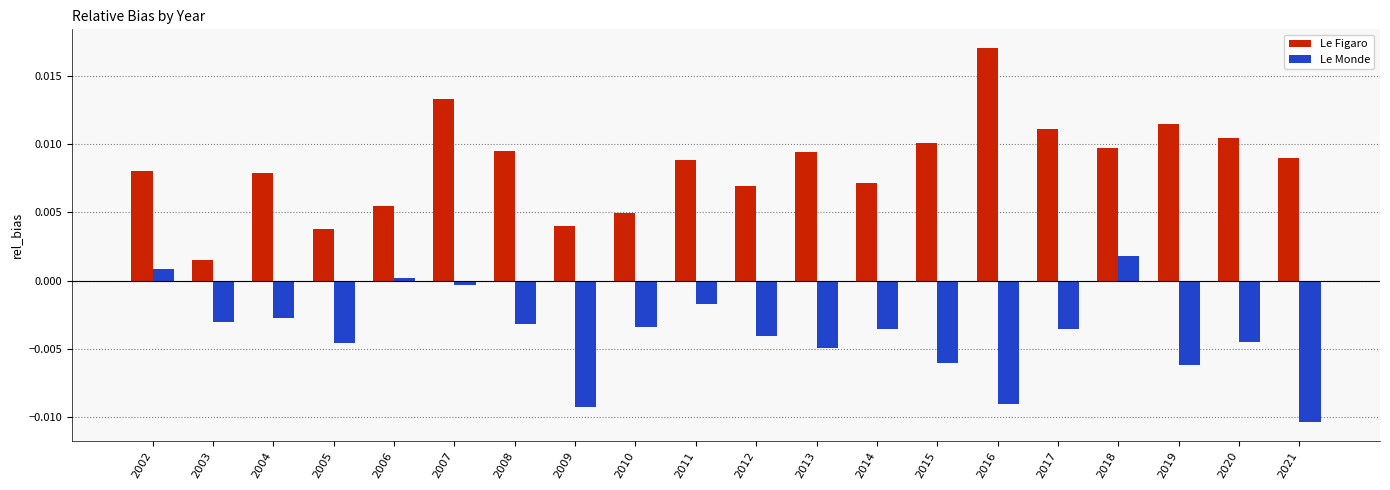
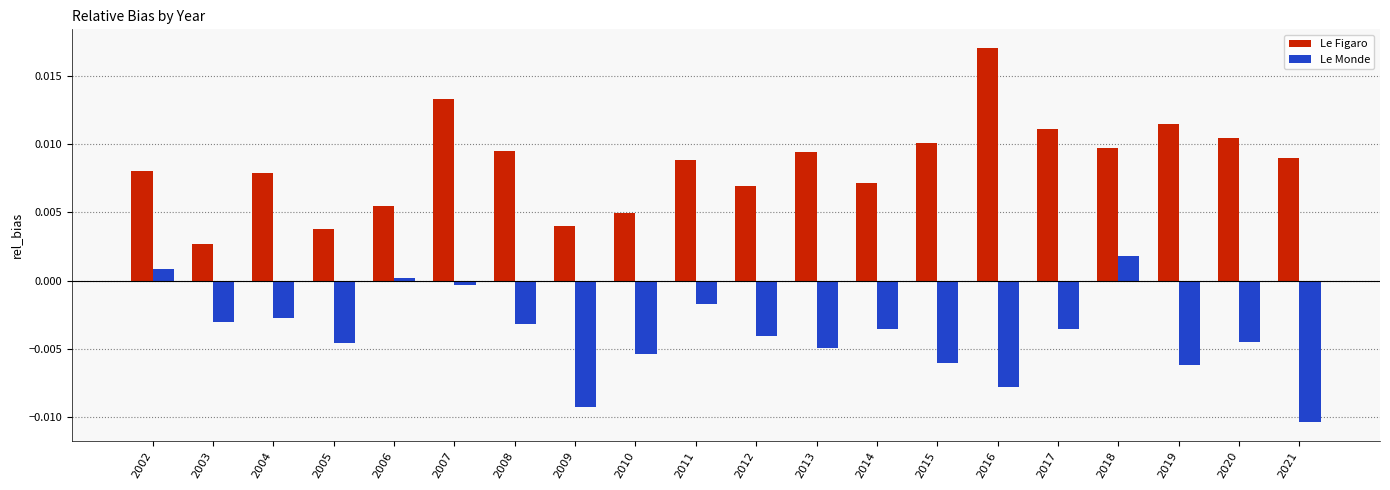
Le Figaro, 2003: 0.0015 -> 0.0027
Le Monde, 2010: -0.0034 -> -0.0054
Le Monde, 2016: -0.0090 -> -0.0078
